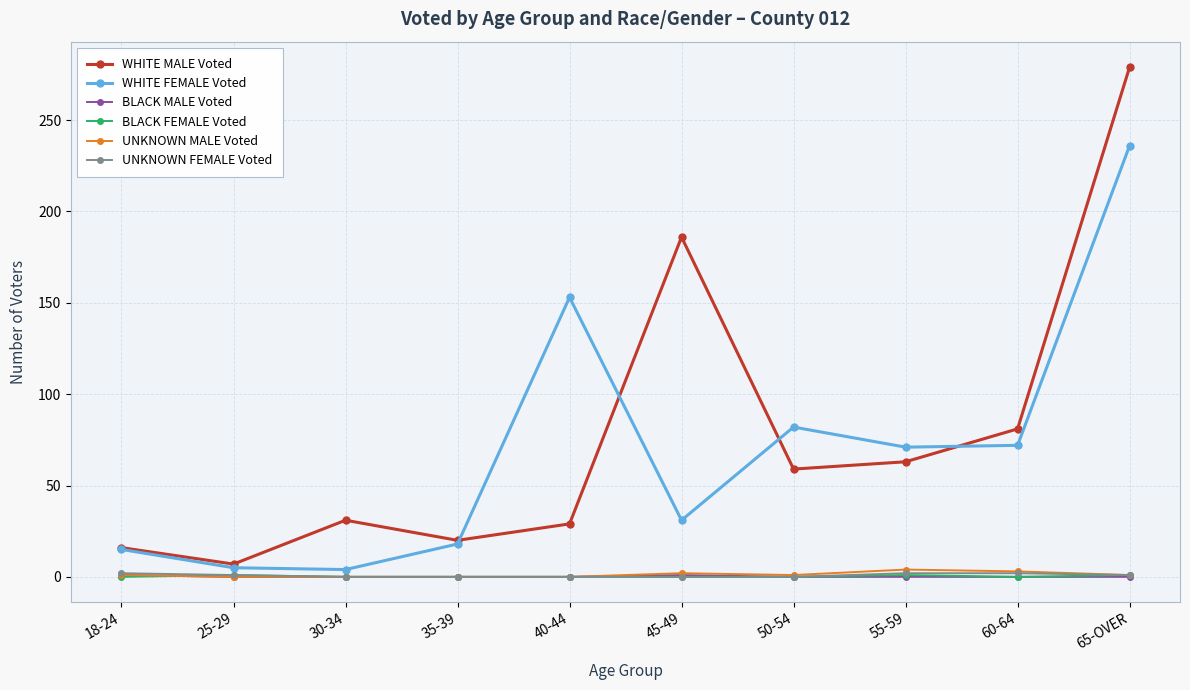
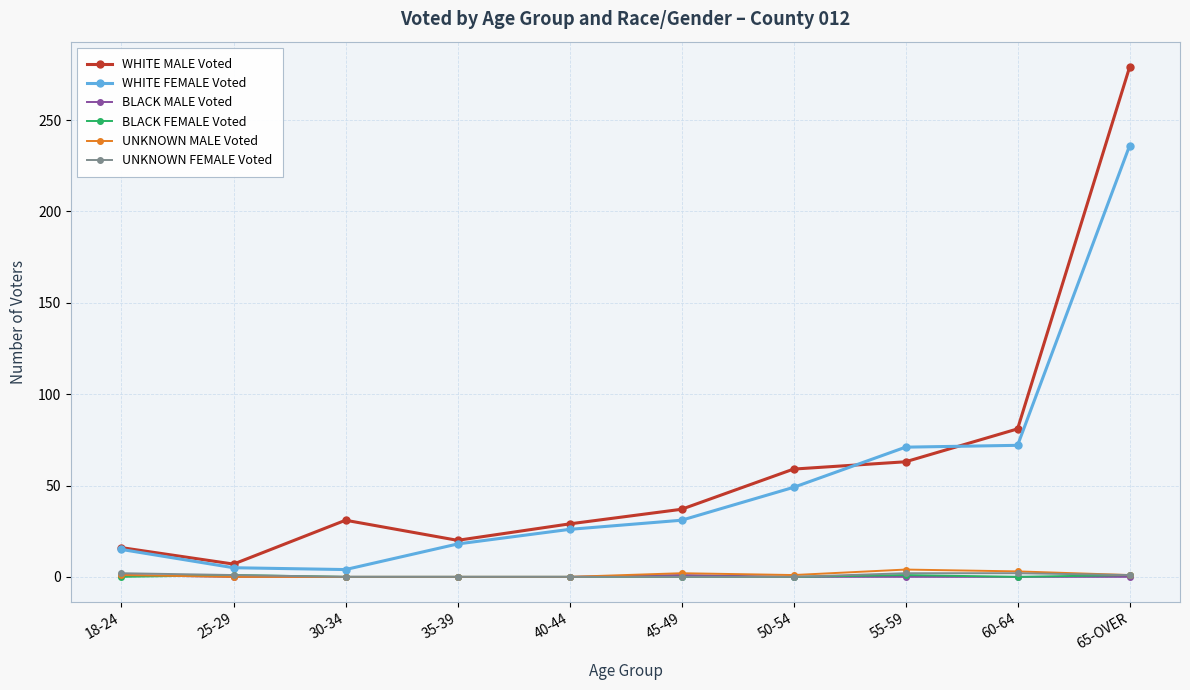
WHITE FEMALE Voted, 40-44: 153 -> 26
WHITE MALE Voted, 45-49: 186 -> 37
WHITE FEMALE Voted, 50-54: 82 -> 49
